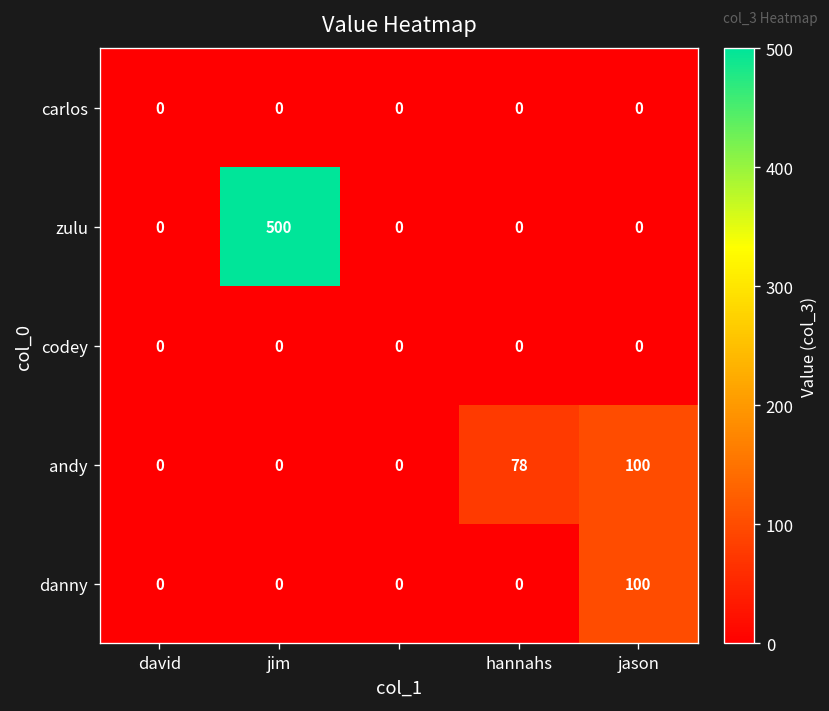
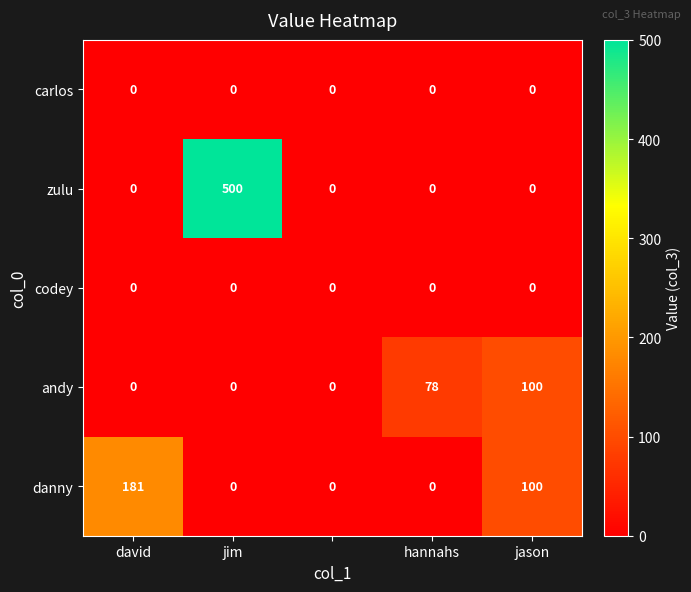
danny, david: 0 -> 181
